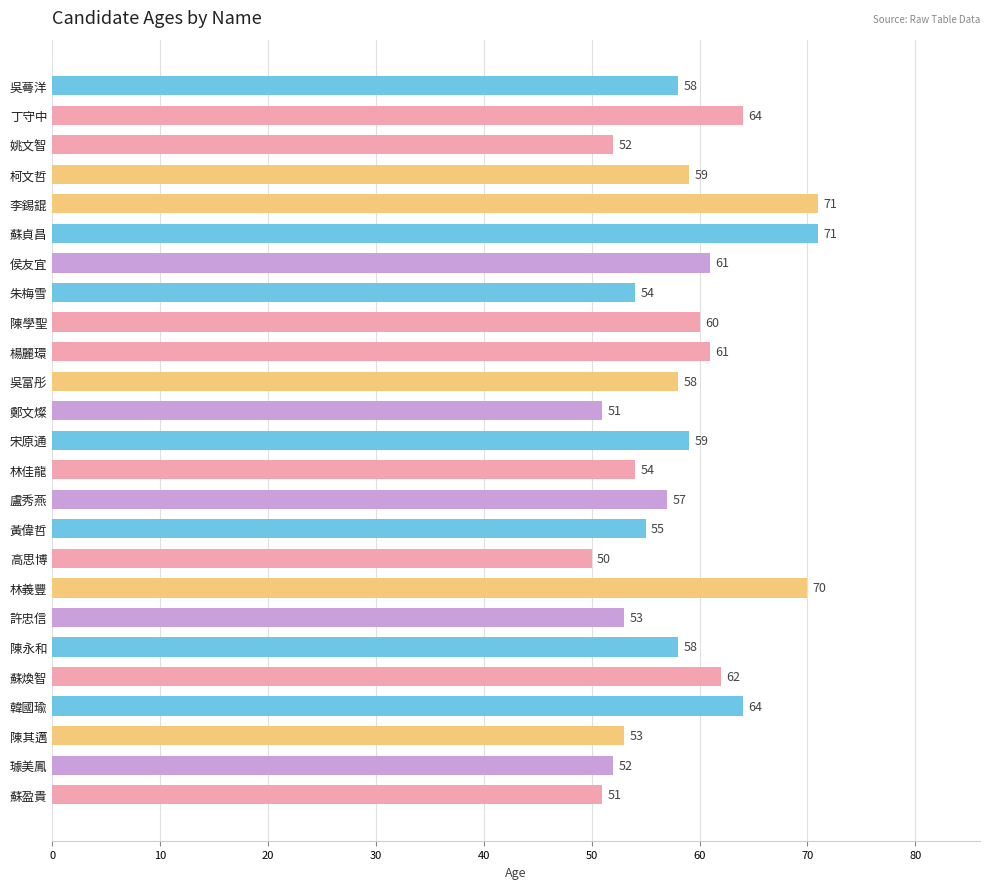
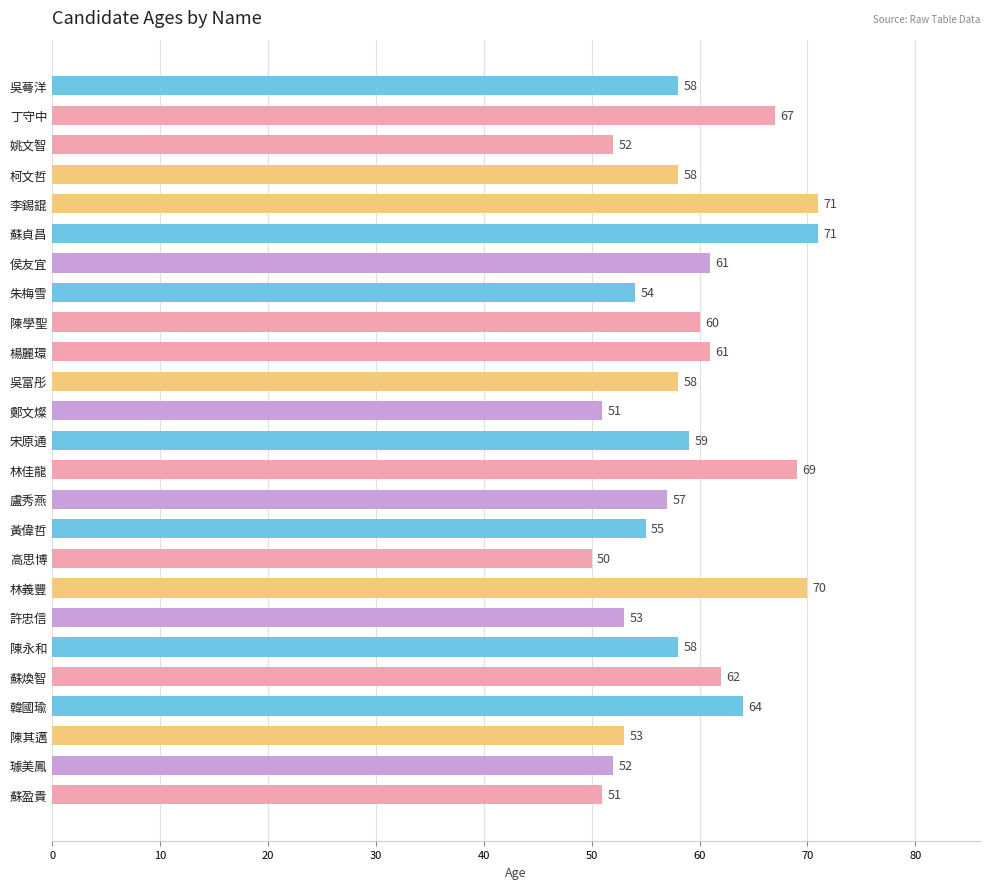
丁守中: 64 -> 67
柯文哲: 59 -> 58
林佳龍: 54 -> 69
